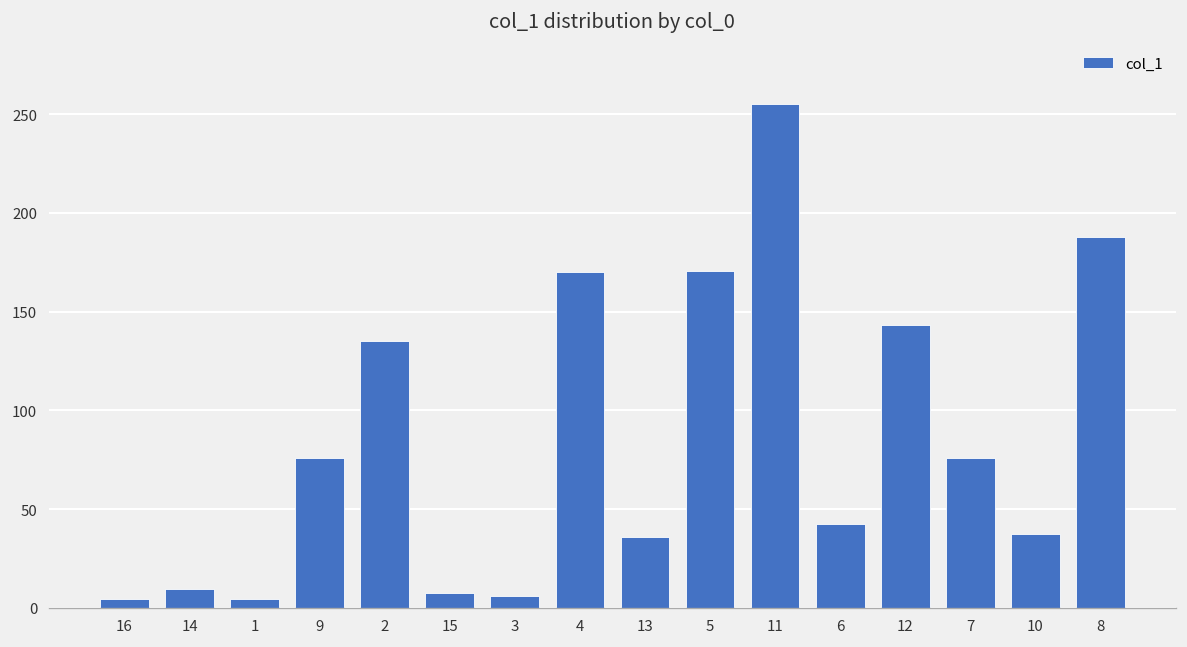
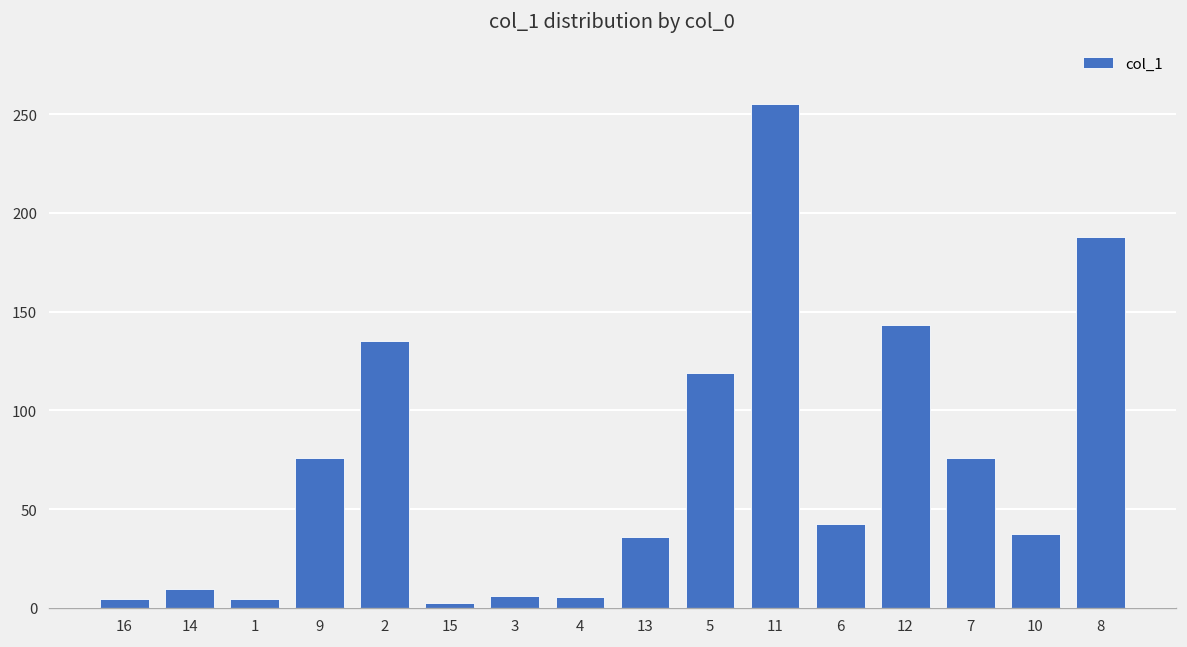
15: 8 -> 3
4: 170 -> 5
5: 171 -> 119
